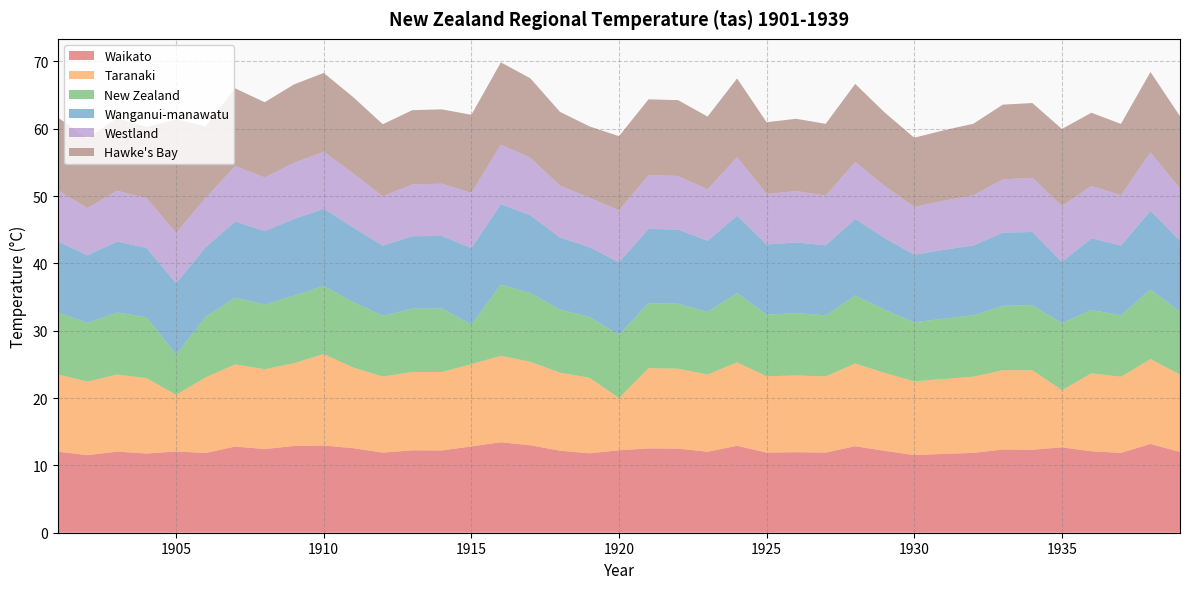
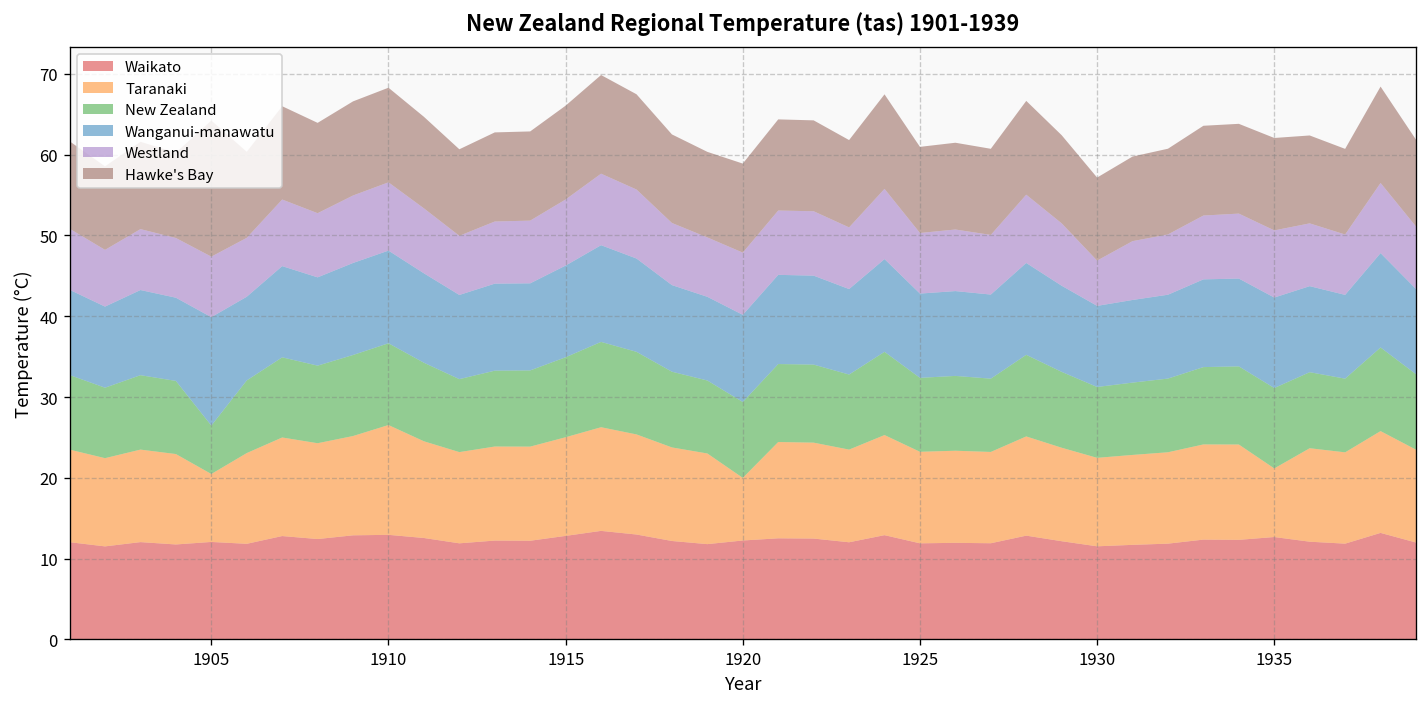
Wanganui-manawatu, 1905: 11 -> 13
New Zealand, 1915: 6 -> 10
Westland, 1930: 7 -> 6
Wanganui-manawatu, 1935: 9 -> 11
